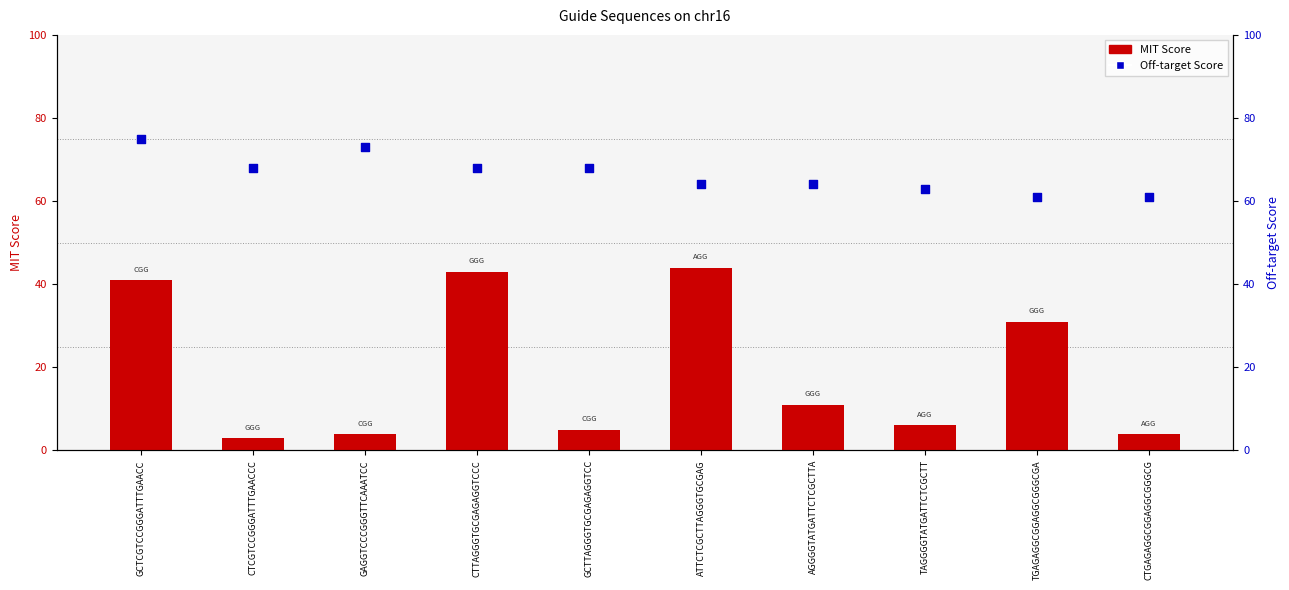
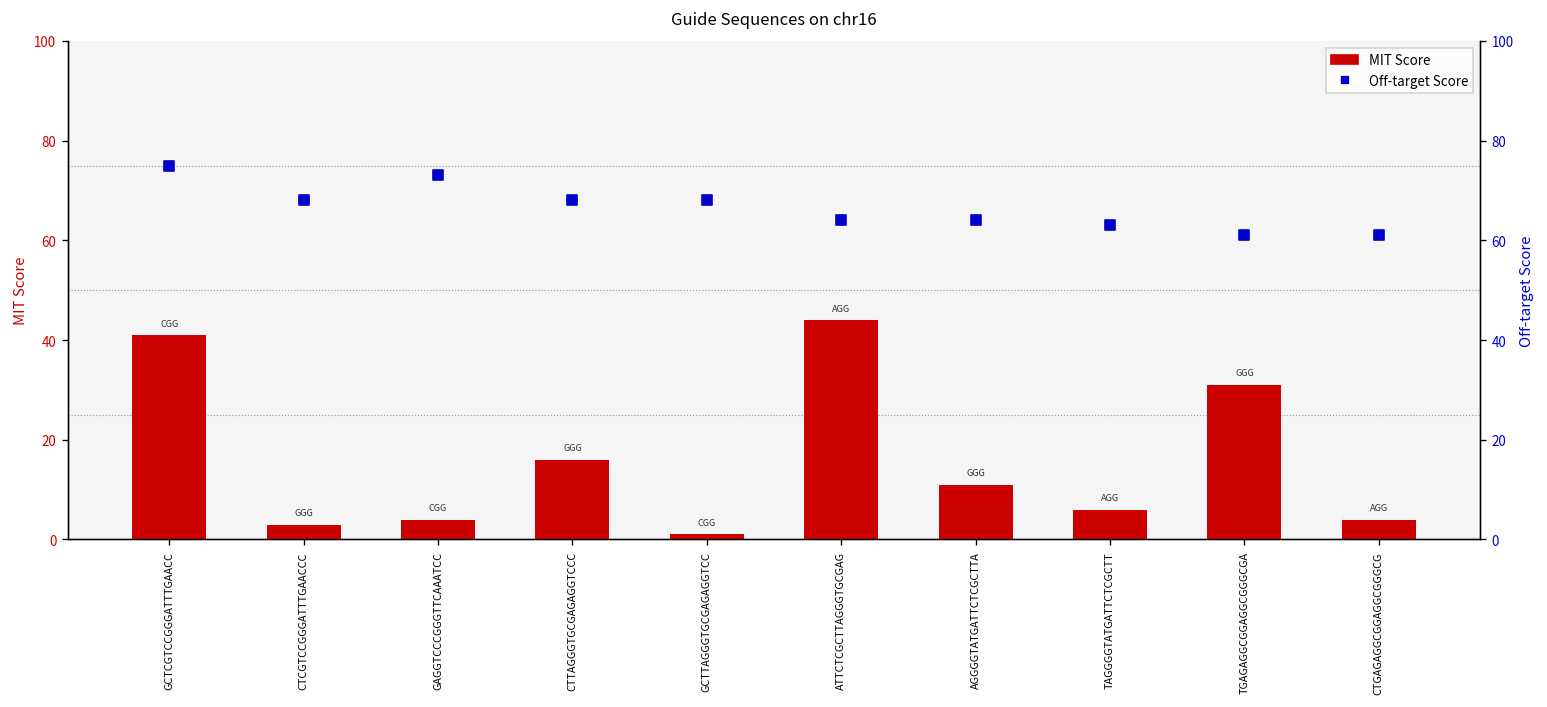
MIT Score, CTTAGGGTGCGAGAGGTCCC: 43 -> 16
MIT Score, GCTTAGGGTGCGAGAGGTCC: 5 -> 1
